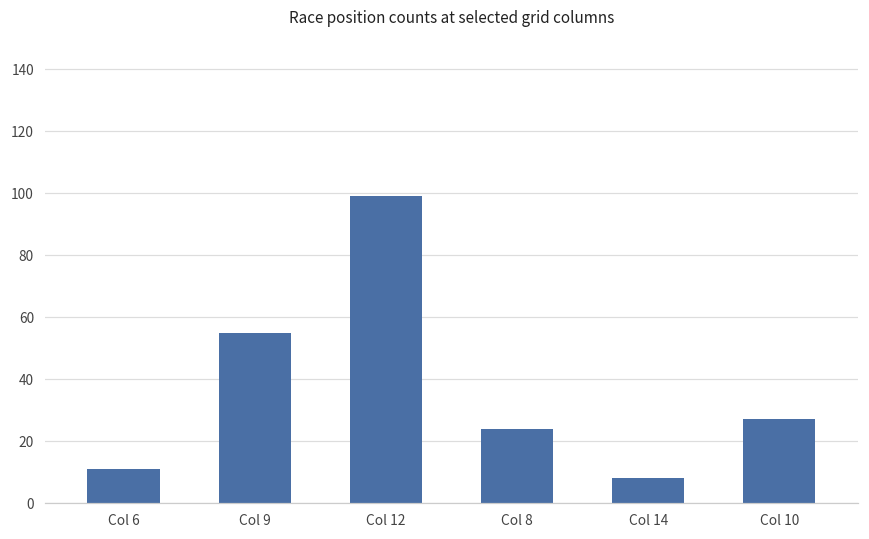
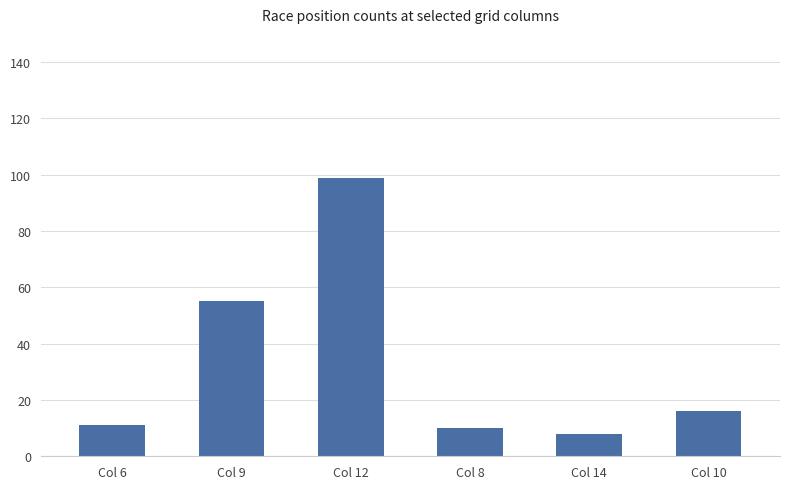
Col 8: 24 -> 10
Col 10: 27 -> 16
